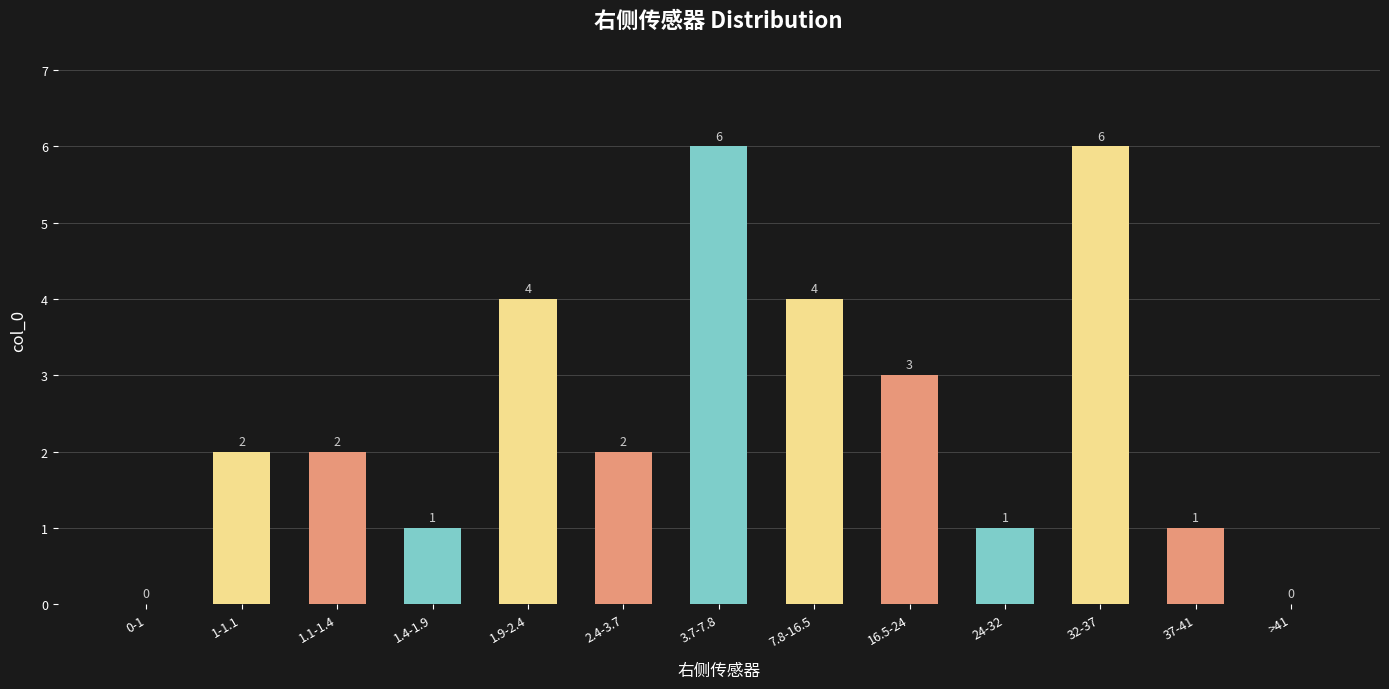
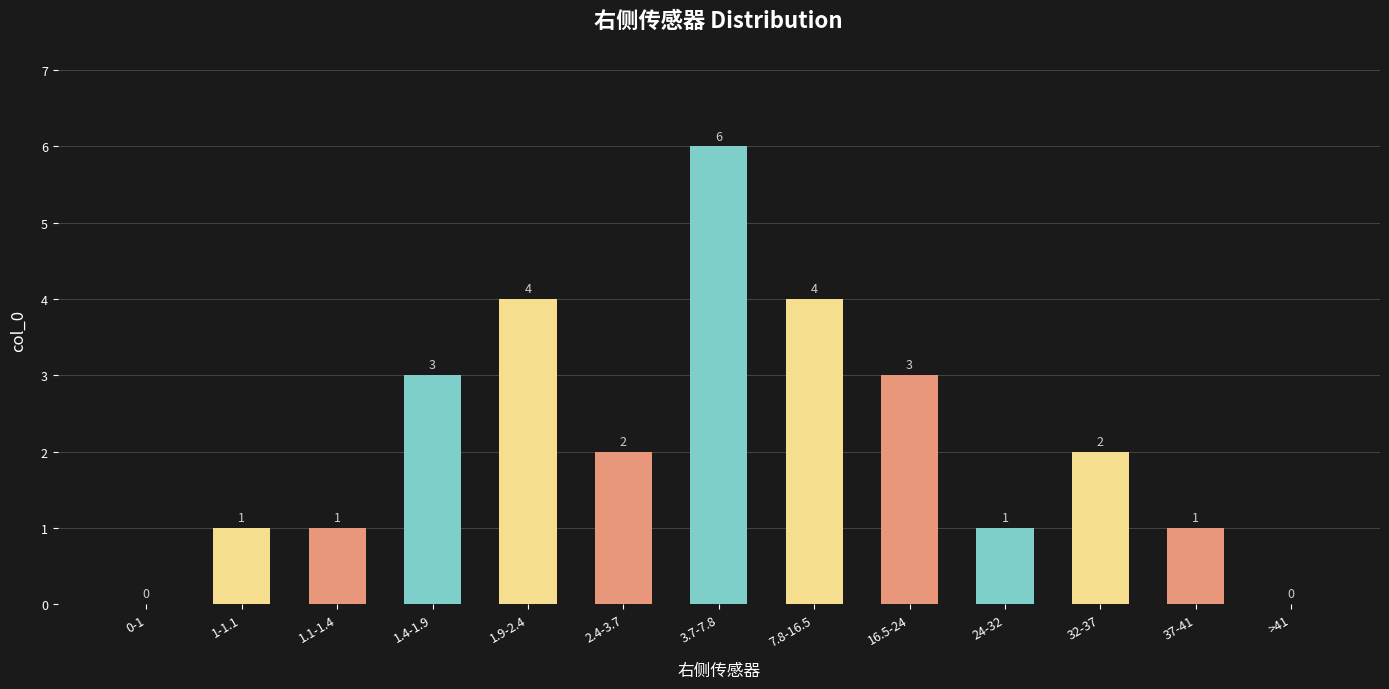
1-1.1: 2 -> 1
1.1-1.4: 2 -> 1
1.4-1.9: 1 -> 3
32-37: 6 -> 2
